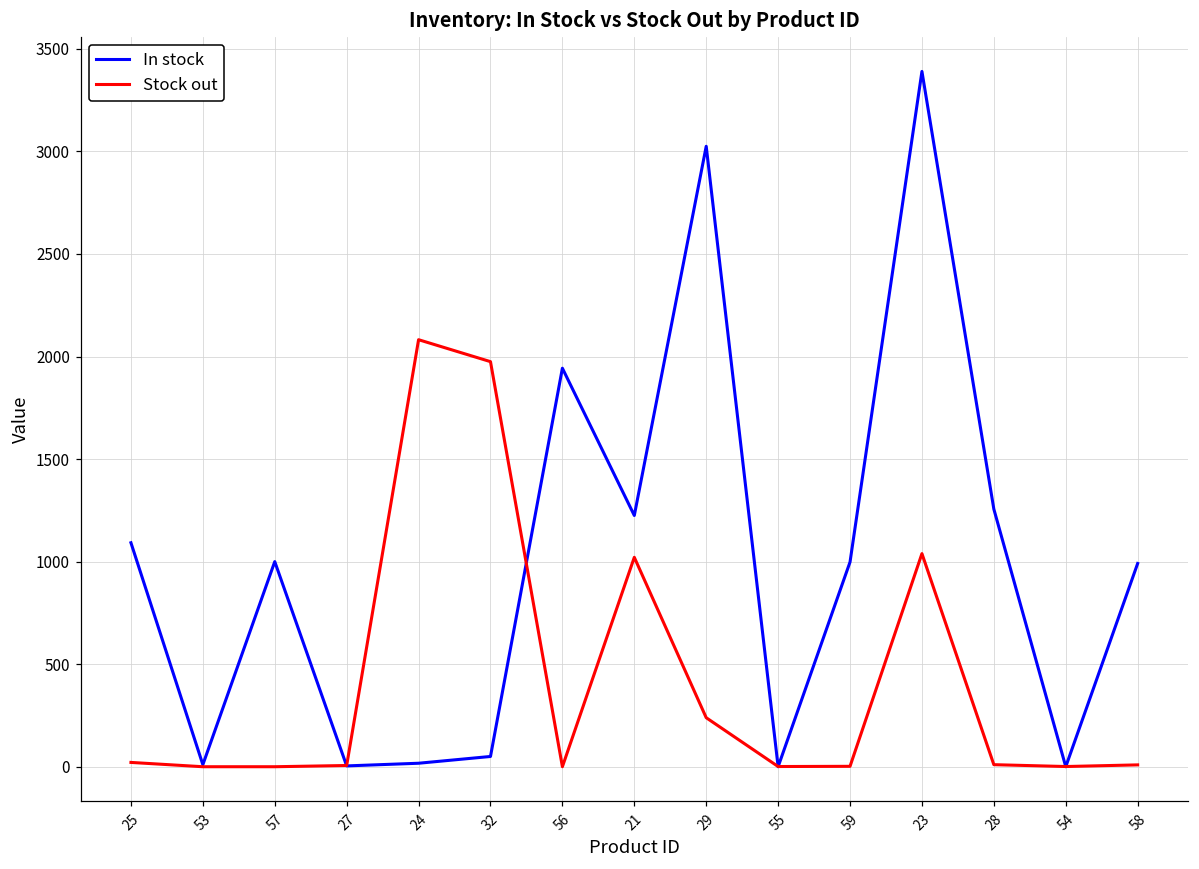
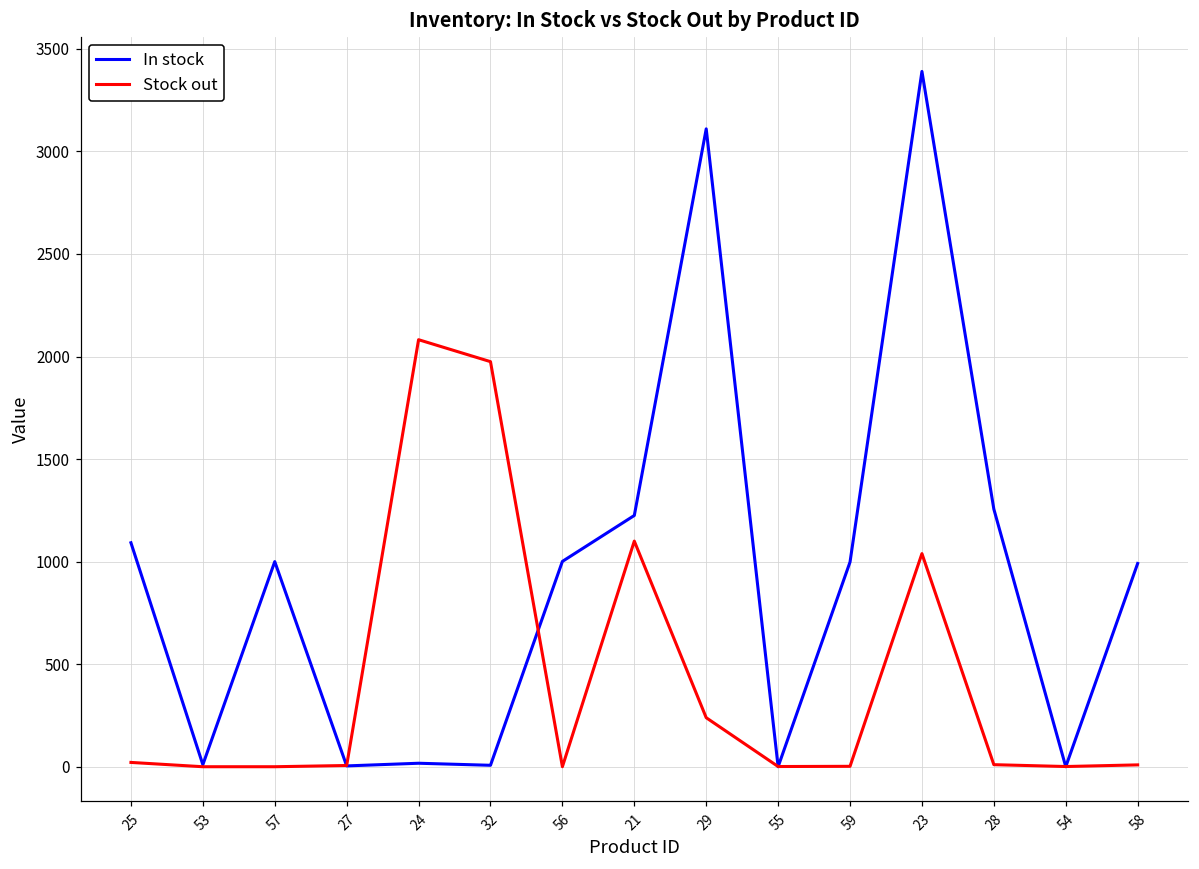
In stock, 32: 50 -> 10
In stock, 56: 1940 -> 1000
Stock out, 21: 1020 -> 1100
In stock, 29: 3030 -> 3110
